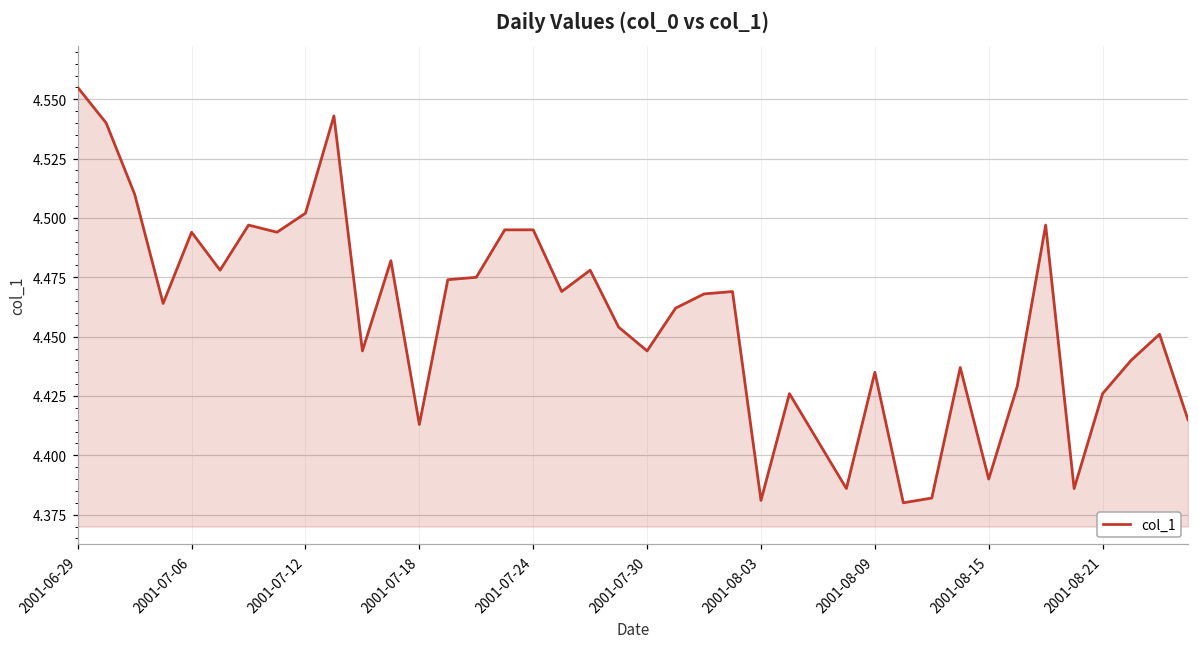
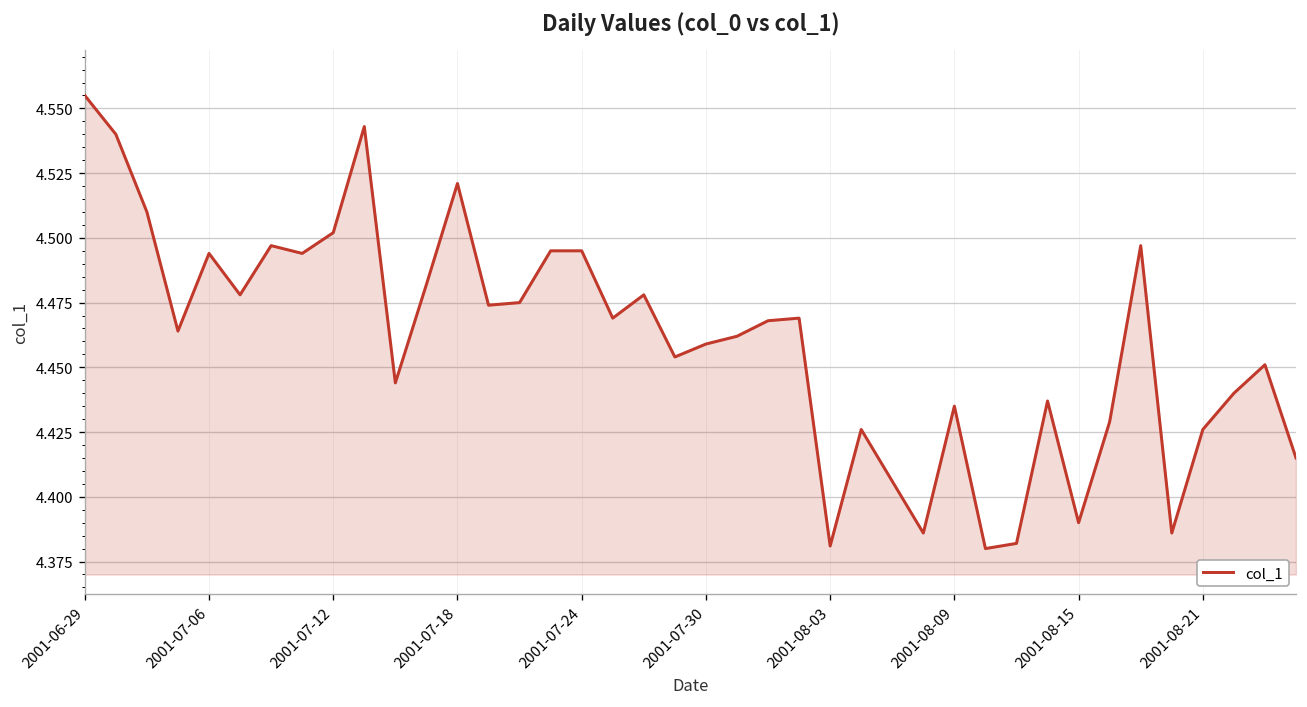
2001-07-18: 4.413 -> 4.521
2001-07-30: 4.444 -> 4.459
